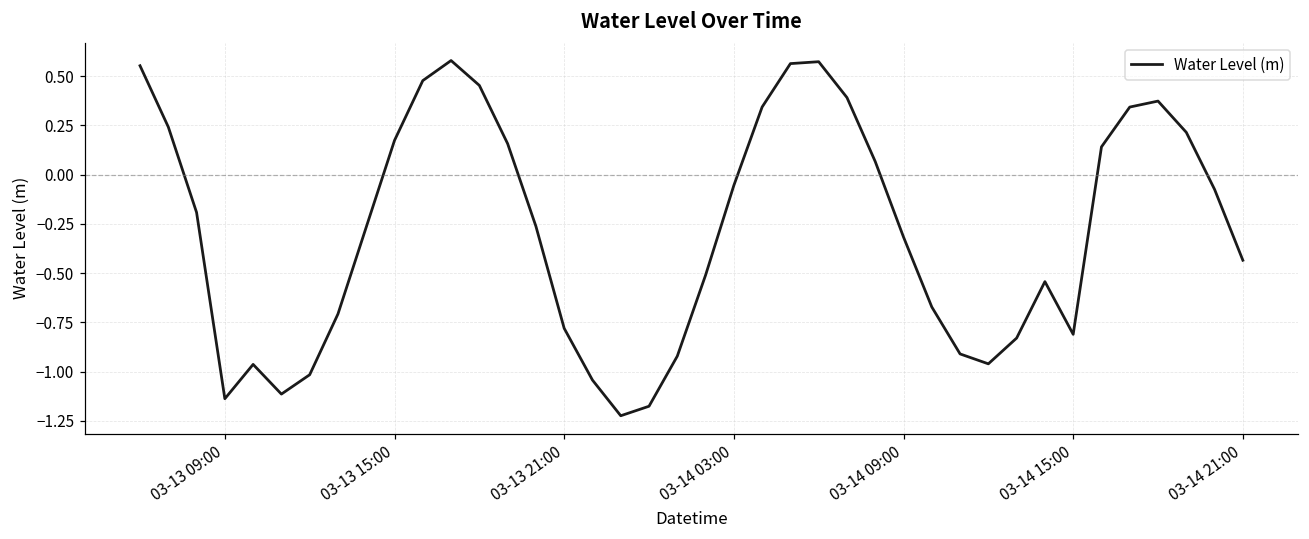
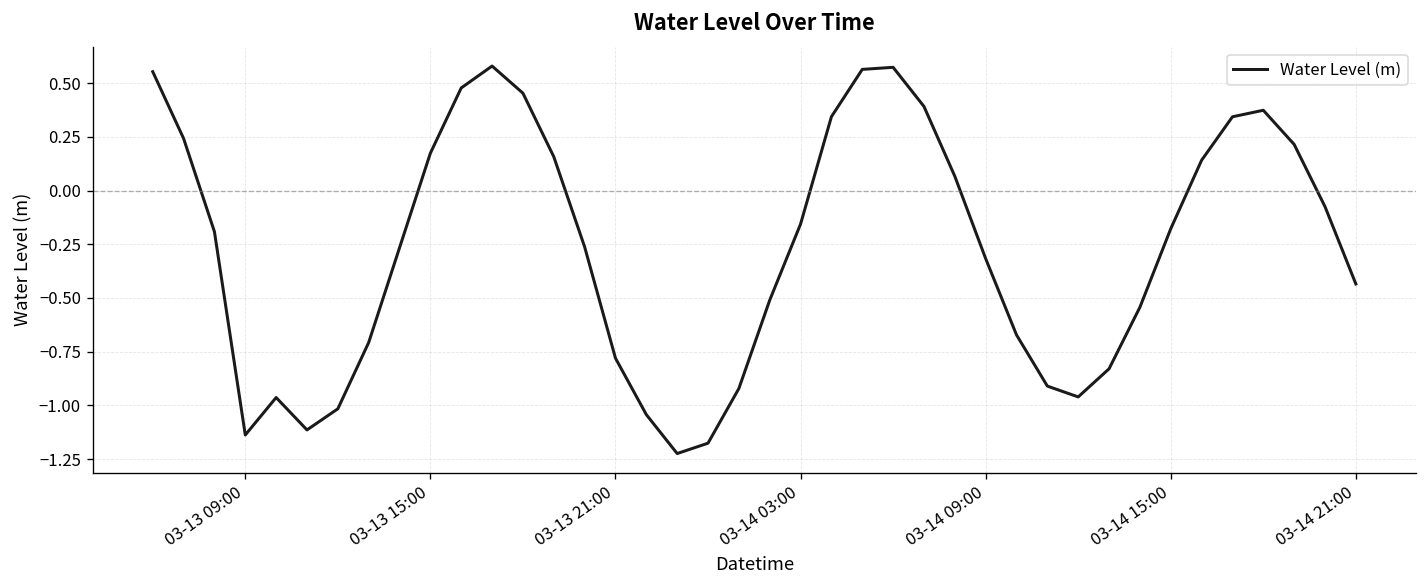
03-14 03:00: -0.05 -> -0.16
03-14 15:00: -0.81 -> -0.18
